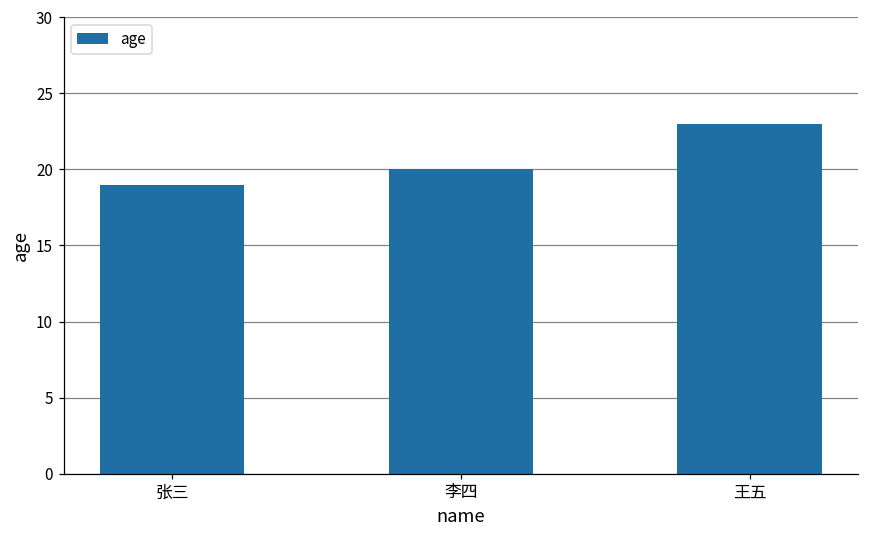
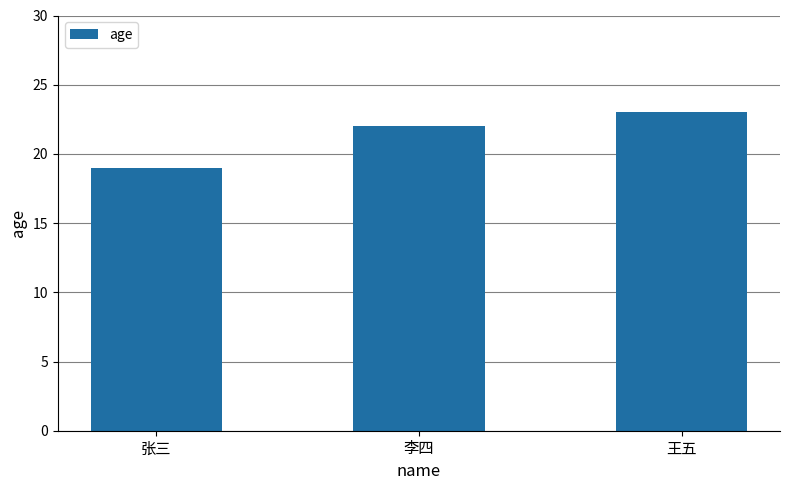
李四: 20 -> 22
